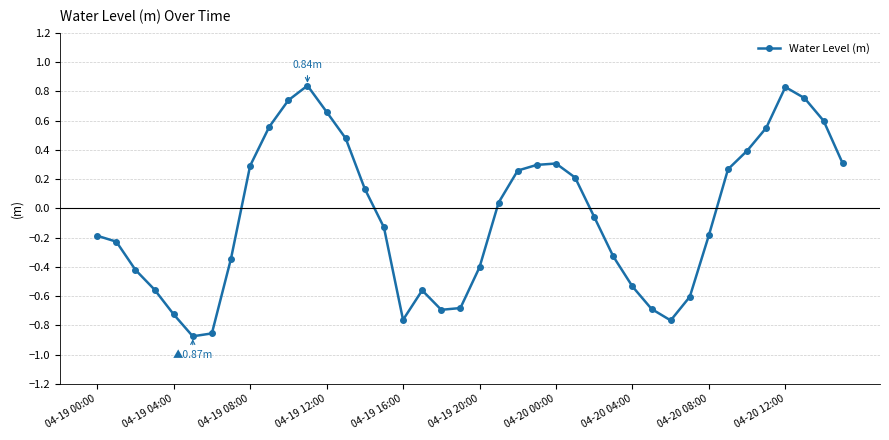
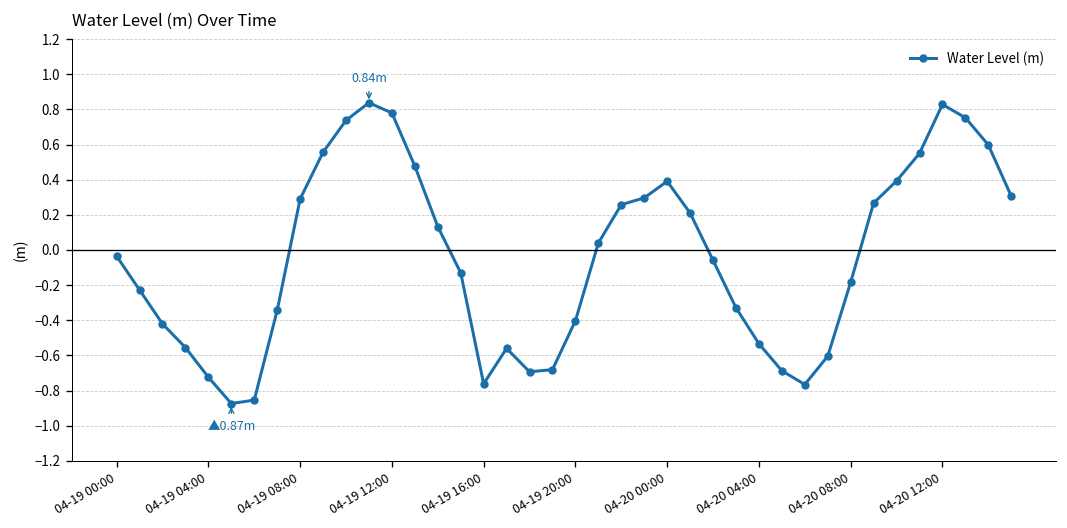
04-19 00:00: -0.19 -> -0.04
04-19 12:00: 0.66 -> 0.78
04-20 00:00: 0.31 -> 0.39
